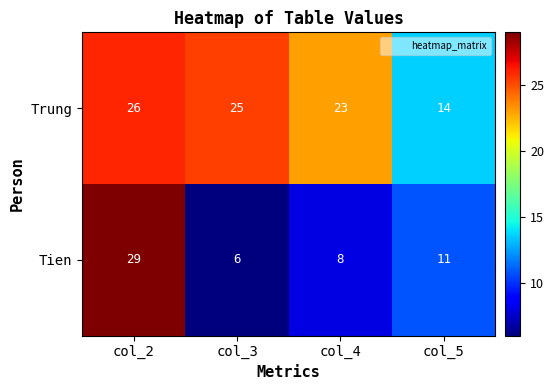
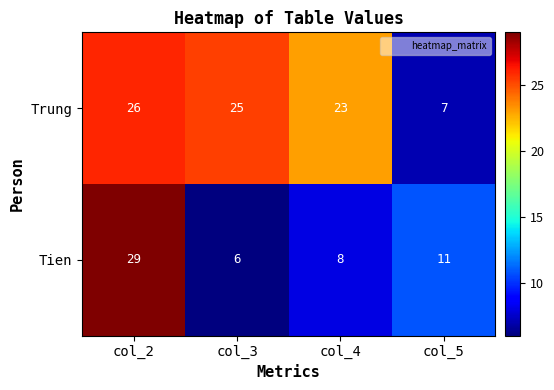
Trung, col_5: 14 -> 7
